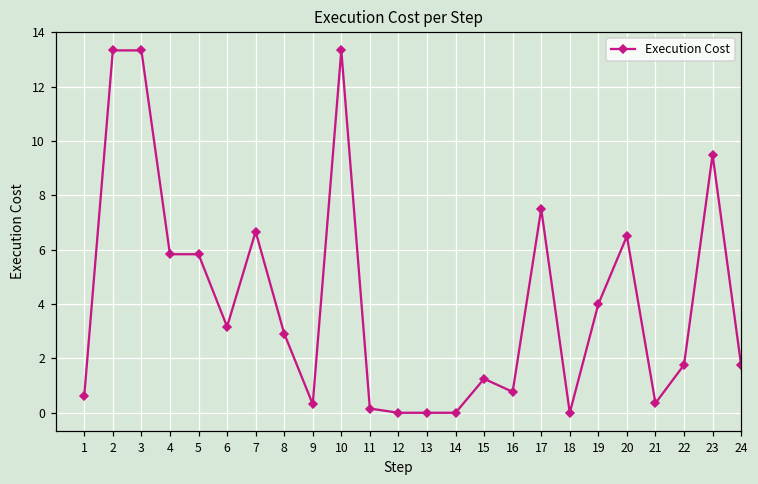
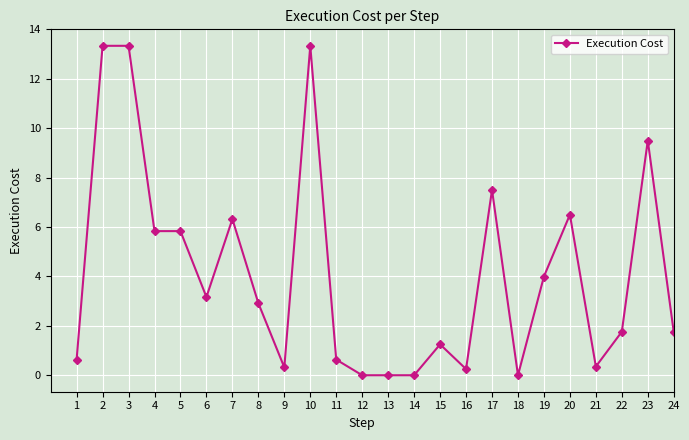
7: 6.7 -> 6.3
11: 0.2 -> 0.6
16: 0.8 -> 0.3
